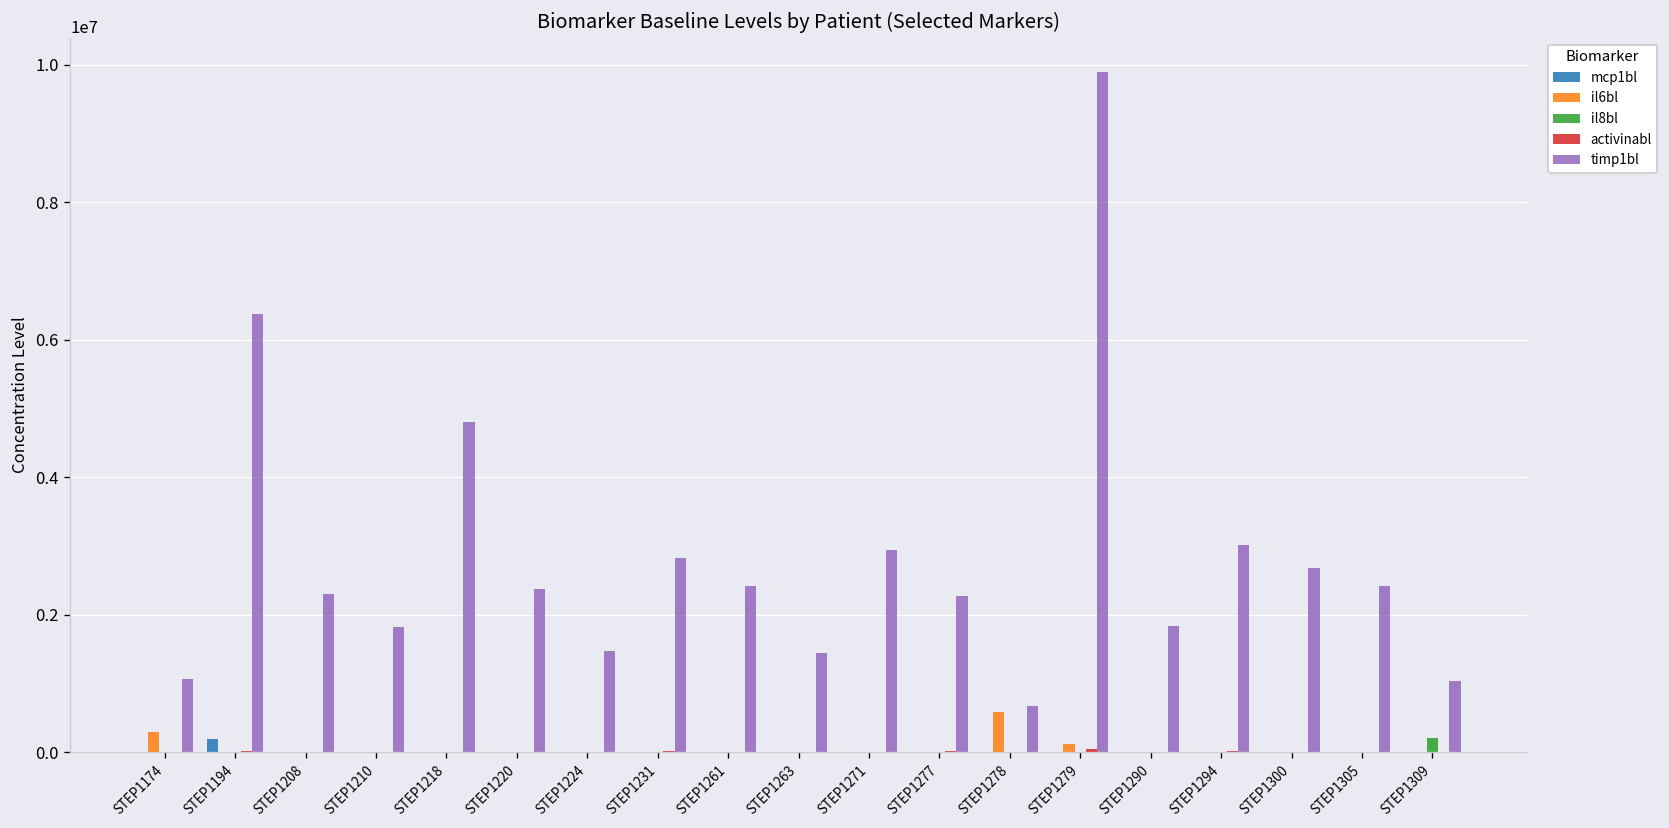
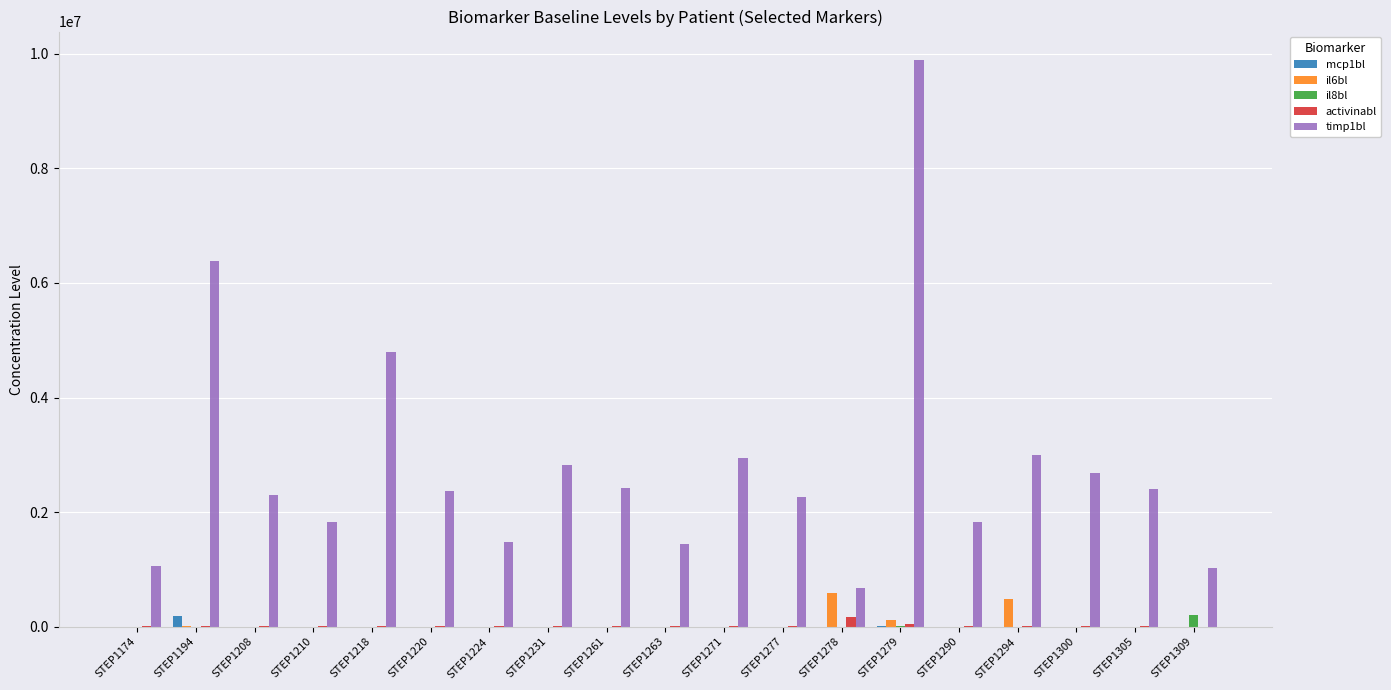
il6bl, STEP1174: 300000 -> 0
activinabl, STEP1278: 0 -> 200000
il6bl, STEP1294: 0 -> 500000
